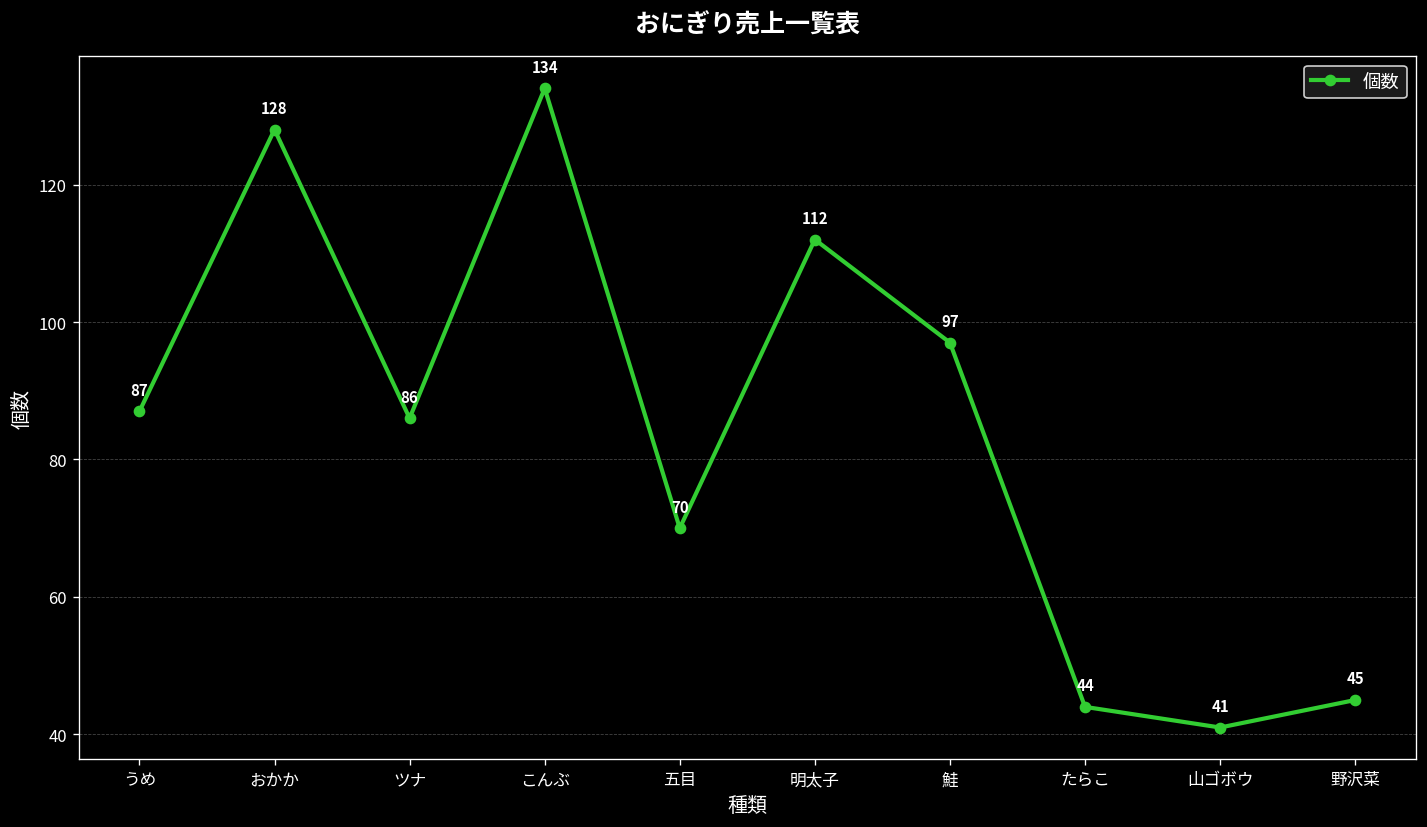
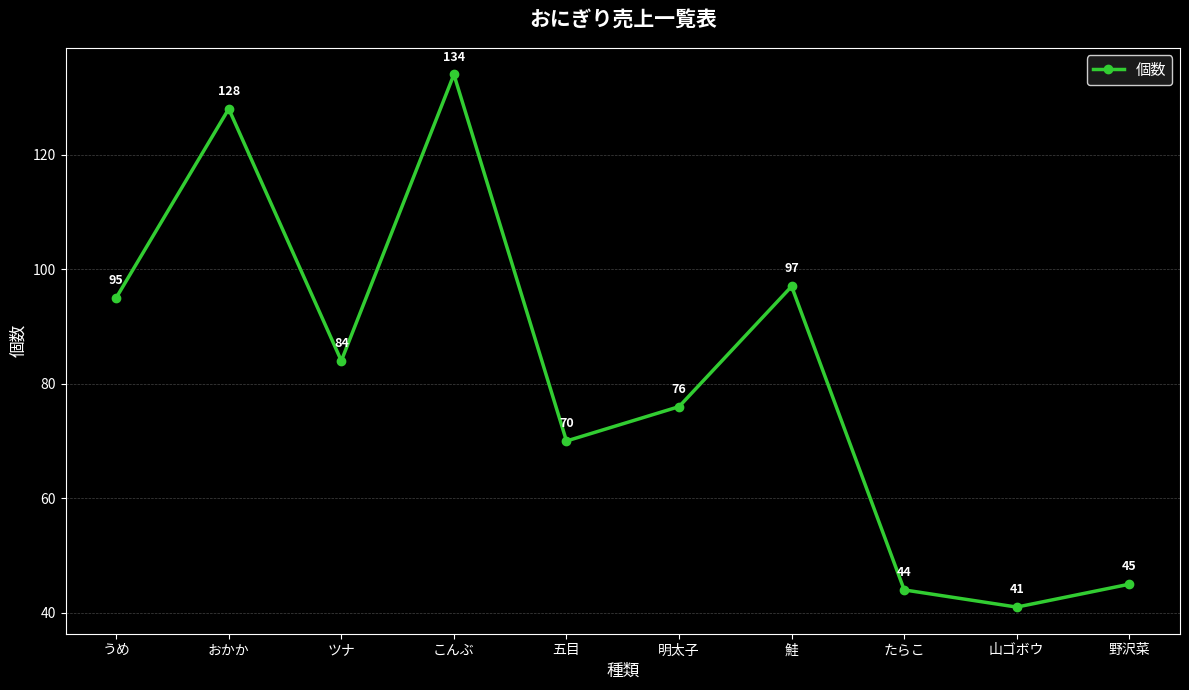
うめ: 87 -> 95
ツナ: 86 -> 84
明太子: 112 -> 76
